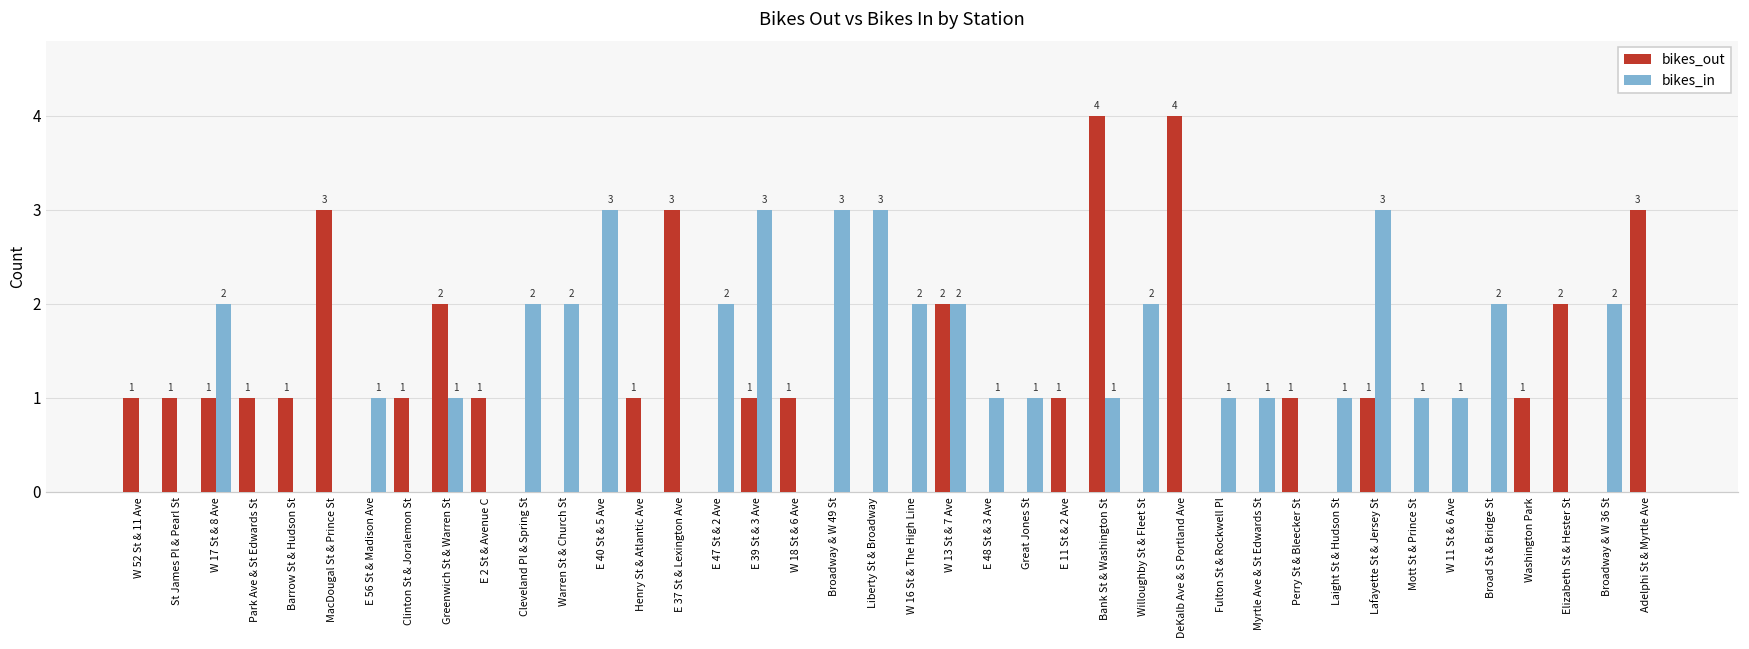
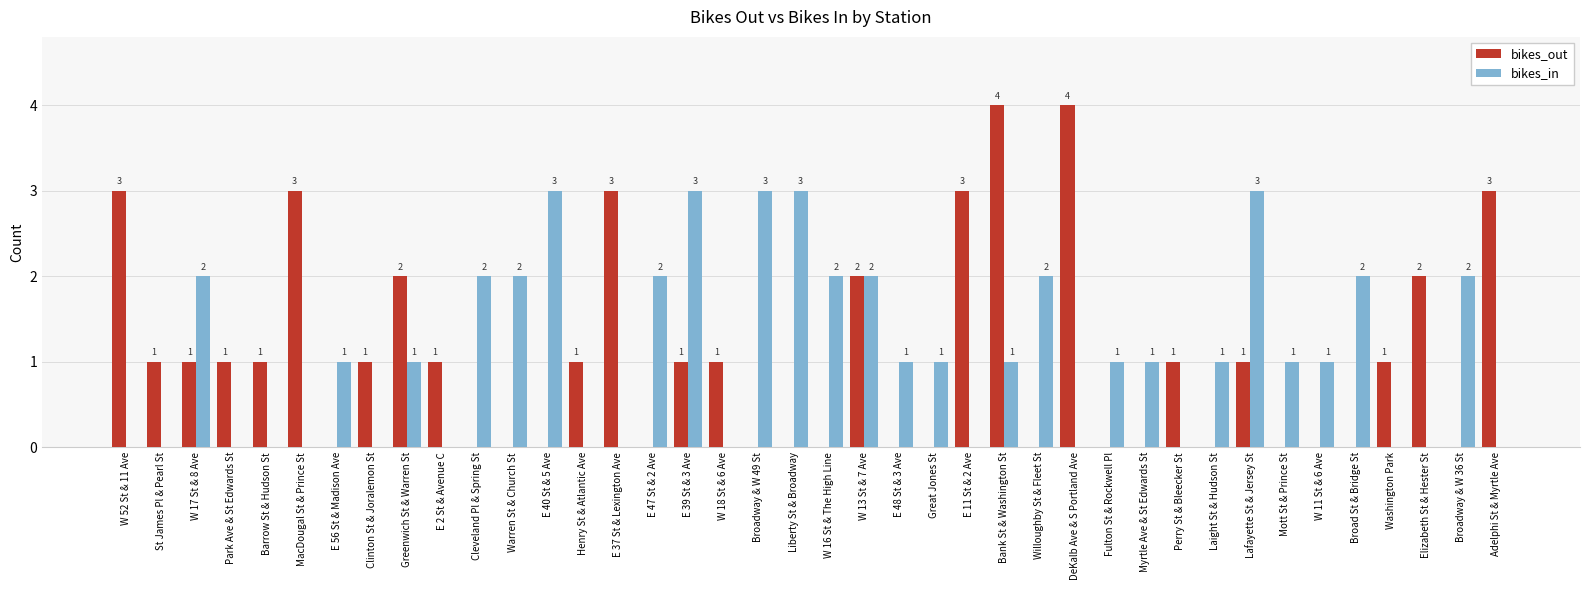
bikes_out, W 52 St & 11 Ave: 1 -> 3
bikes_out, E 11 St & 2 Ave: 1 -> 3
